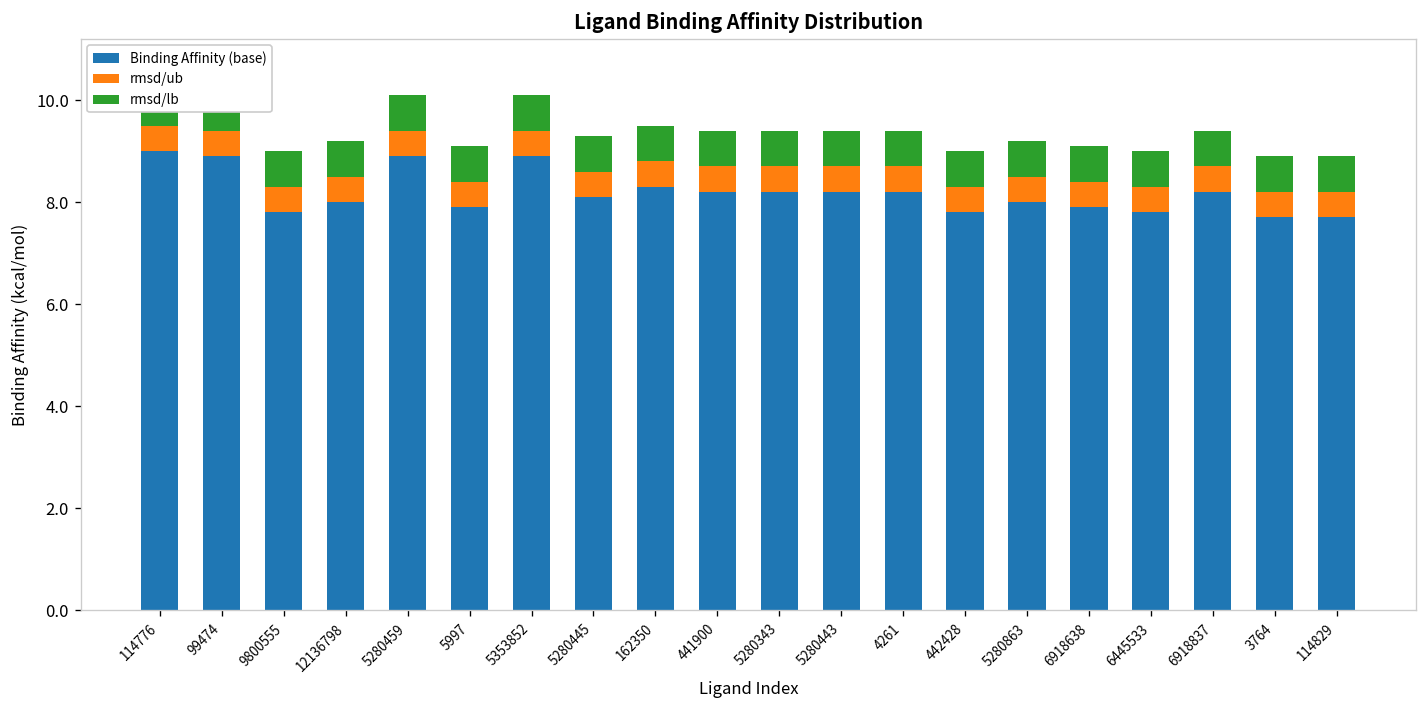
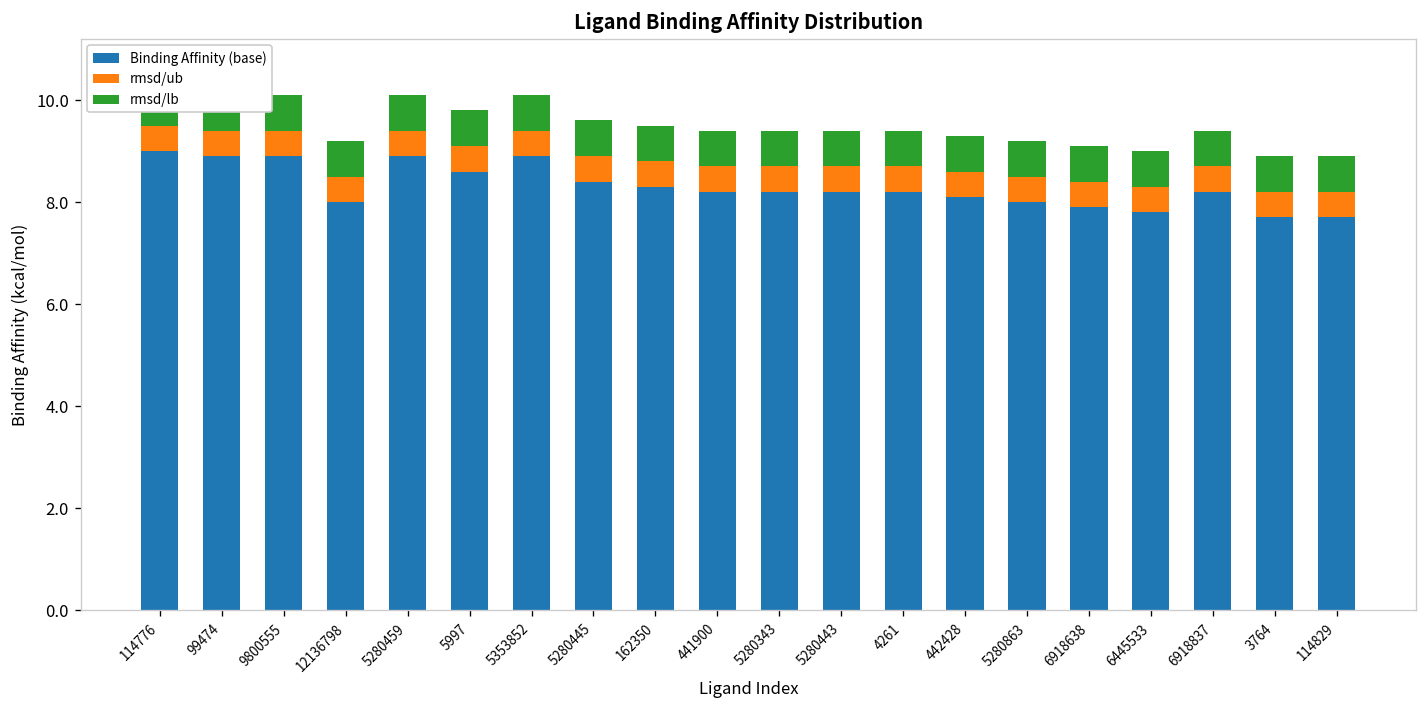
Binding Affinity (base), 9800555: 7.8 -> 8.9
Binding Affinity (base), 5997: 7.9 -> 8.6
Binding Affinity (base), 5280445: 8.1 -> 8.4
Binding Affinity (base), 442428: 7.8 -> 8.1
